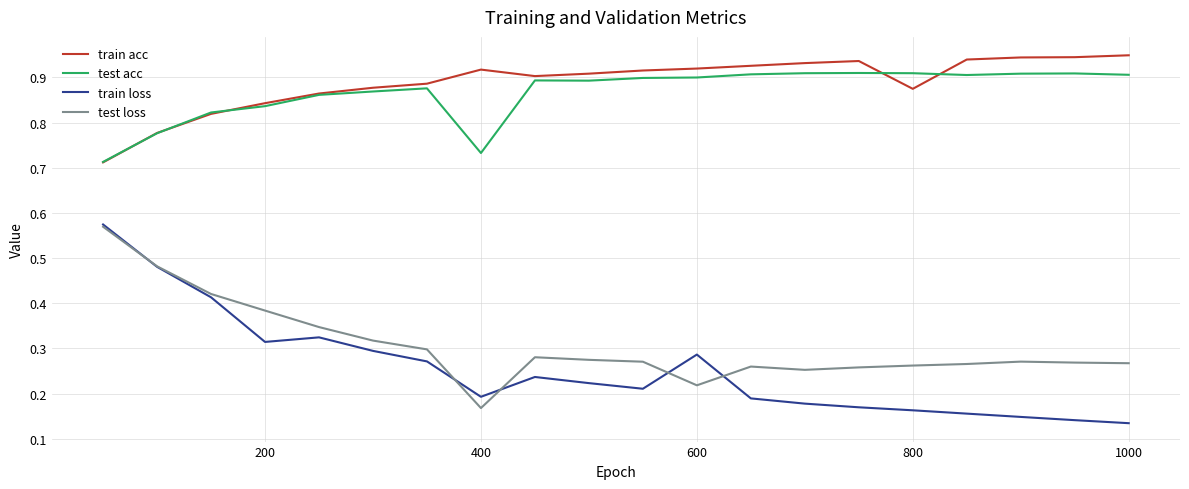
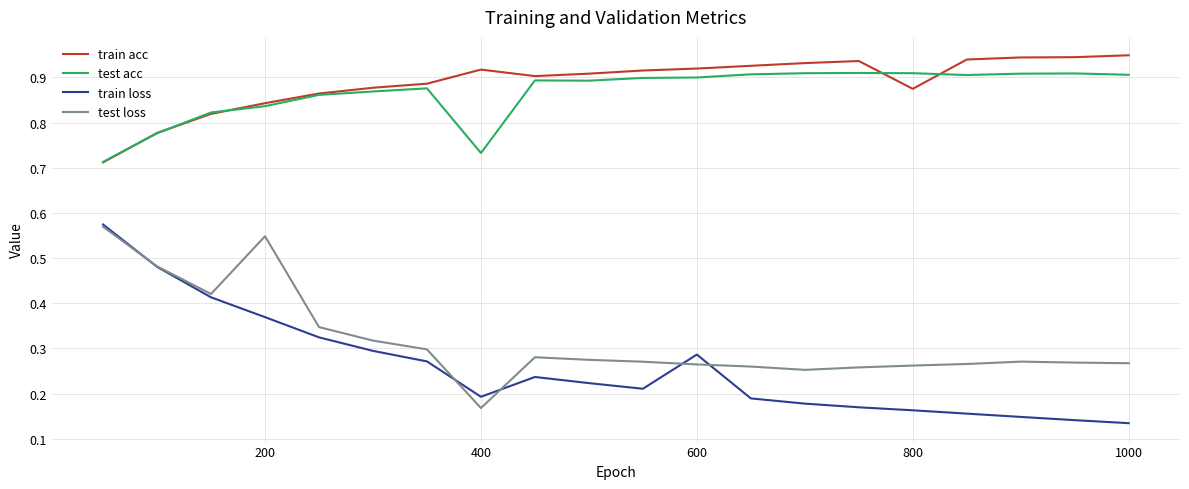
train loss, 200: 0.31 -> 0.37
test loss, 200: 0.38 -> 0.55
test loss, 600: 0.22 -> 0.26
